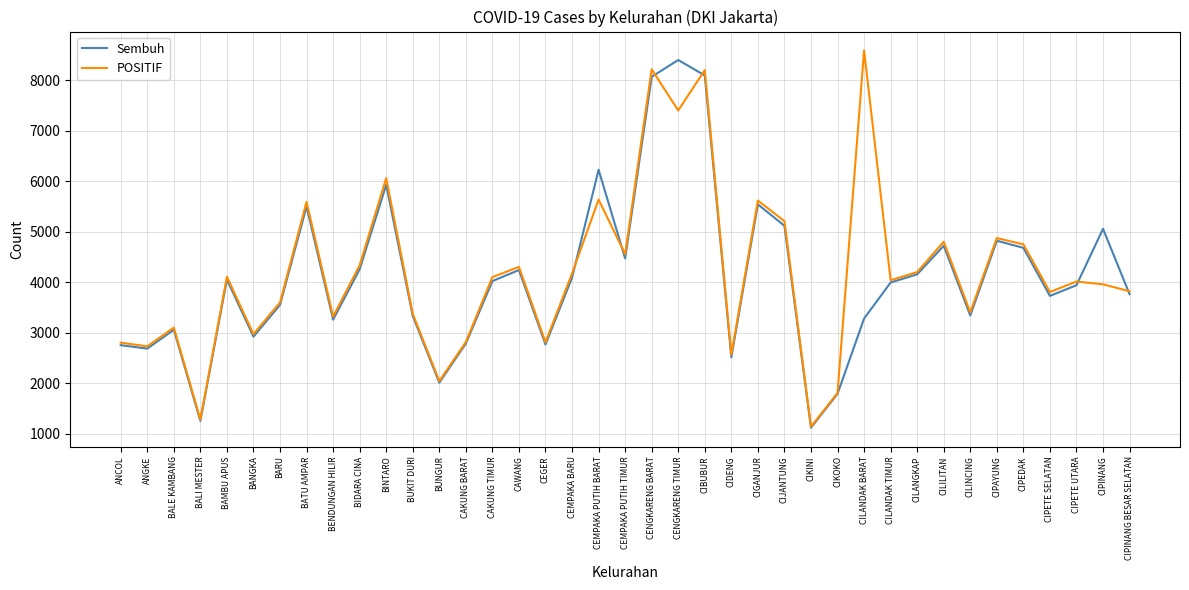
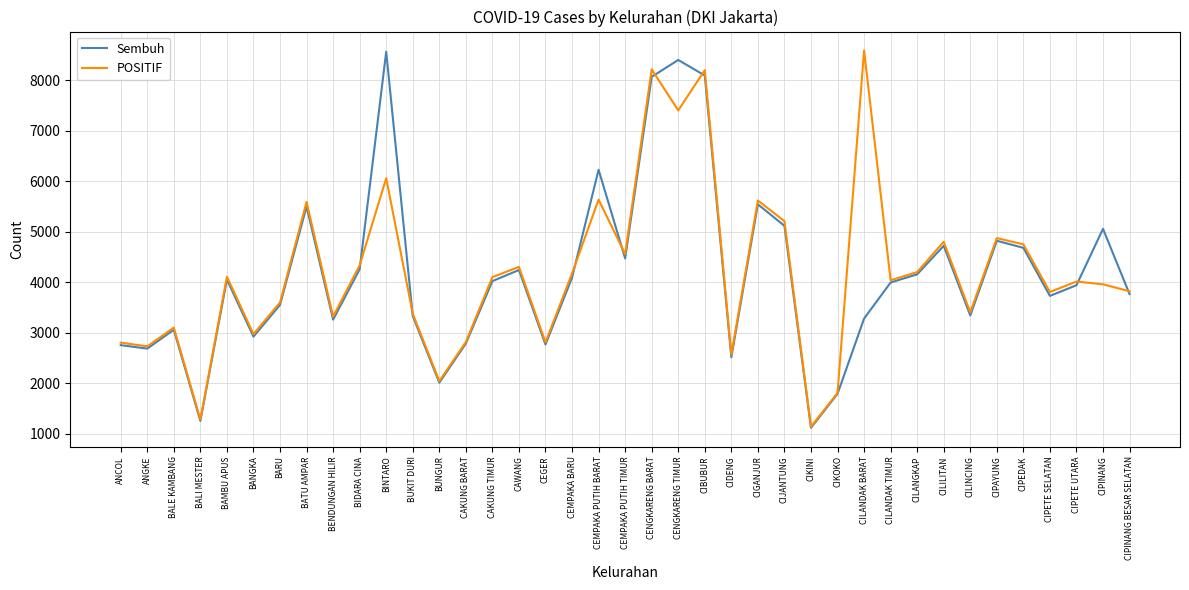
Sembuh, BINTARO: 5900 -> 8600
